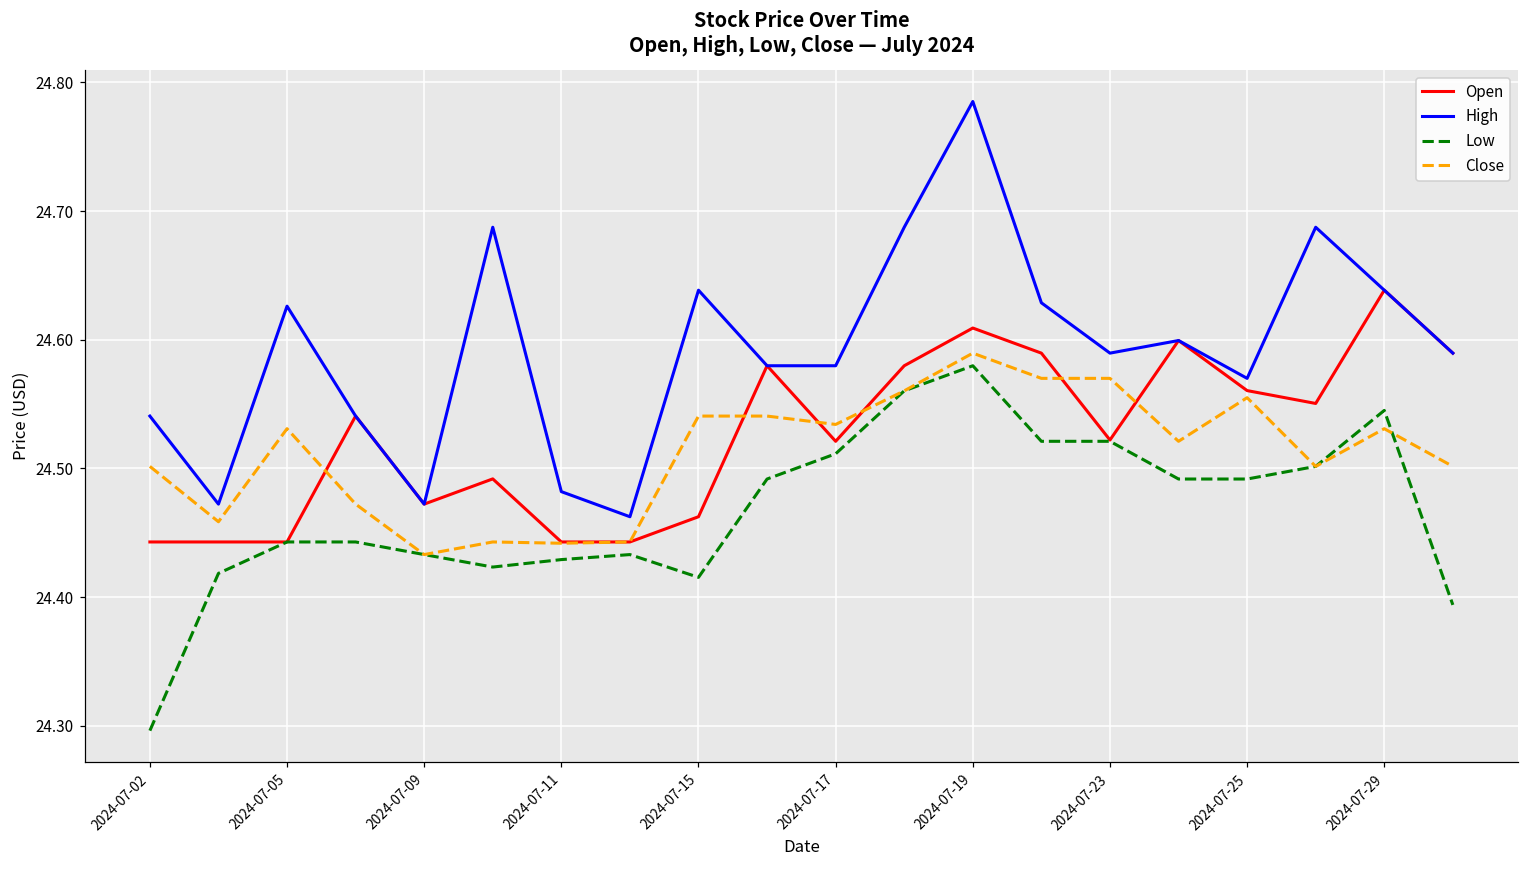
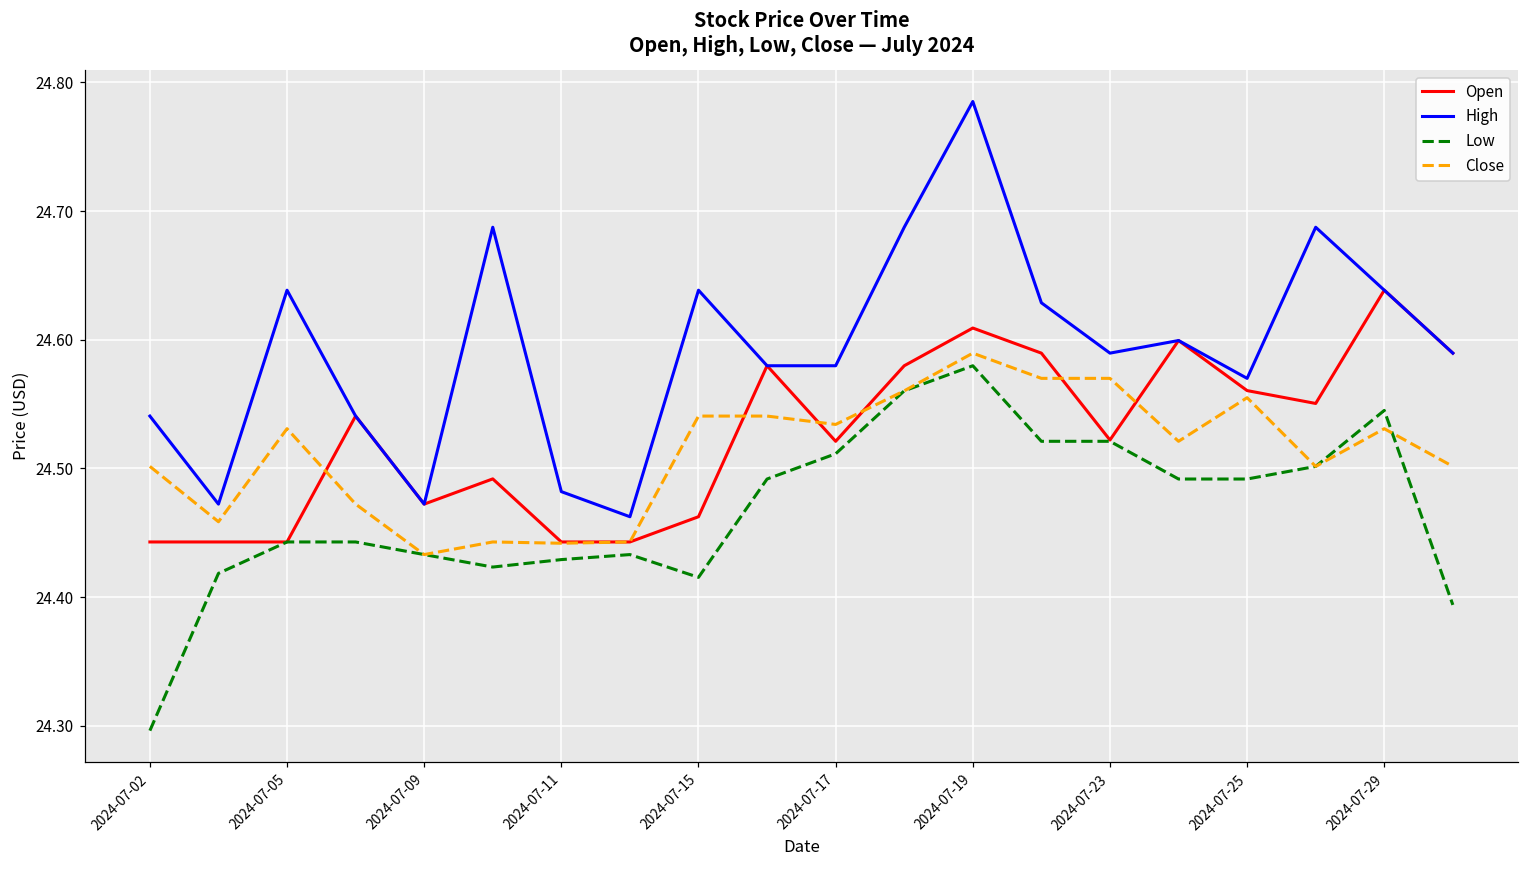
High, 2024-07-05: 24.626 -> 24.639
